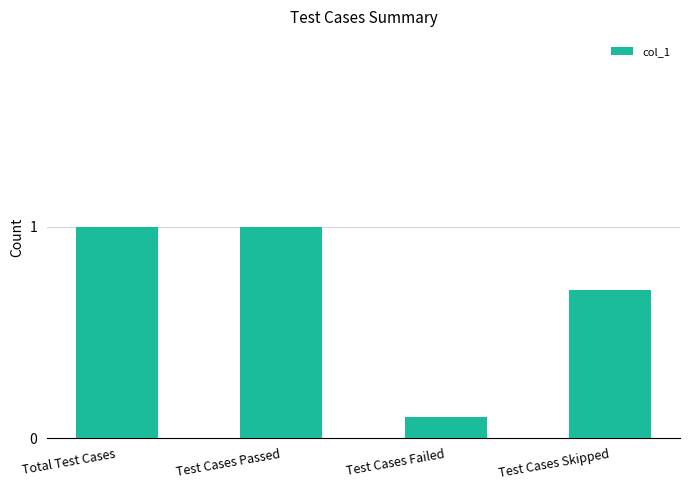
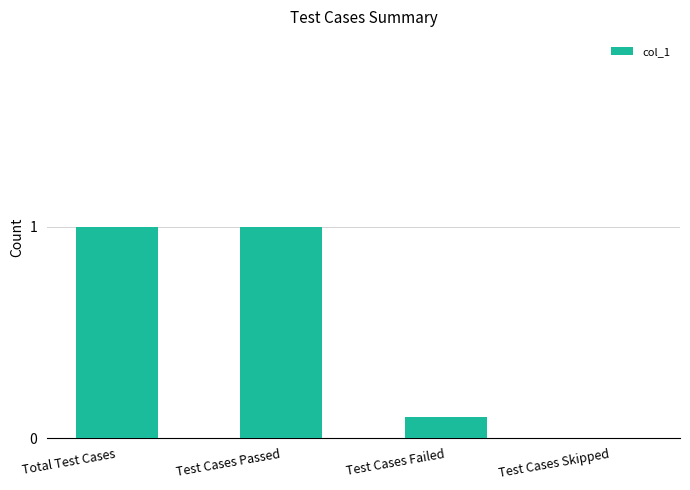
Test Cases Skipped: 0.7 -> 0.0
